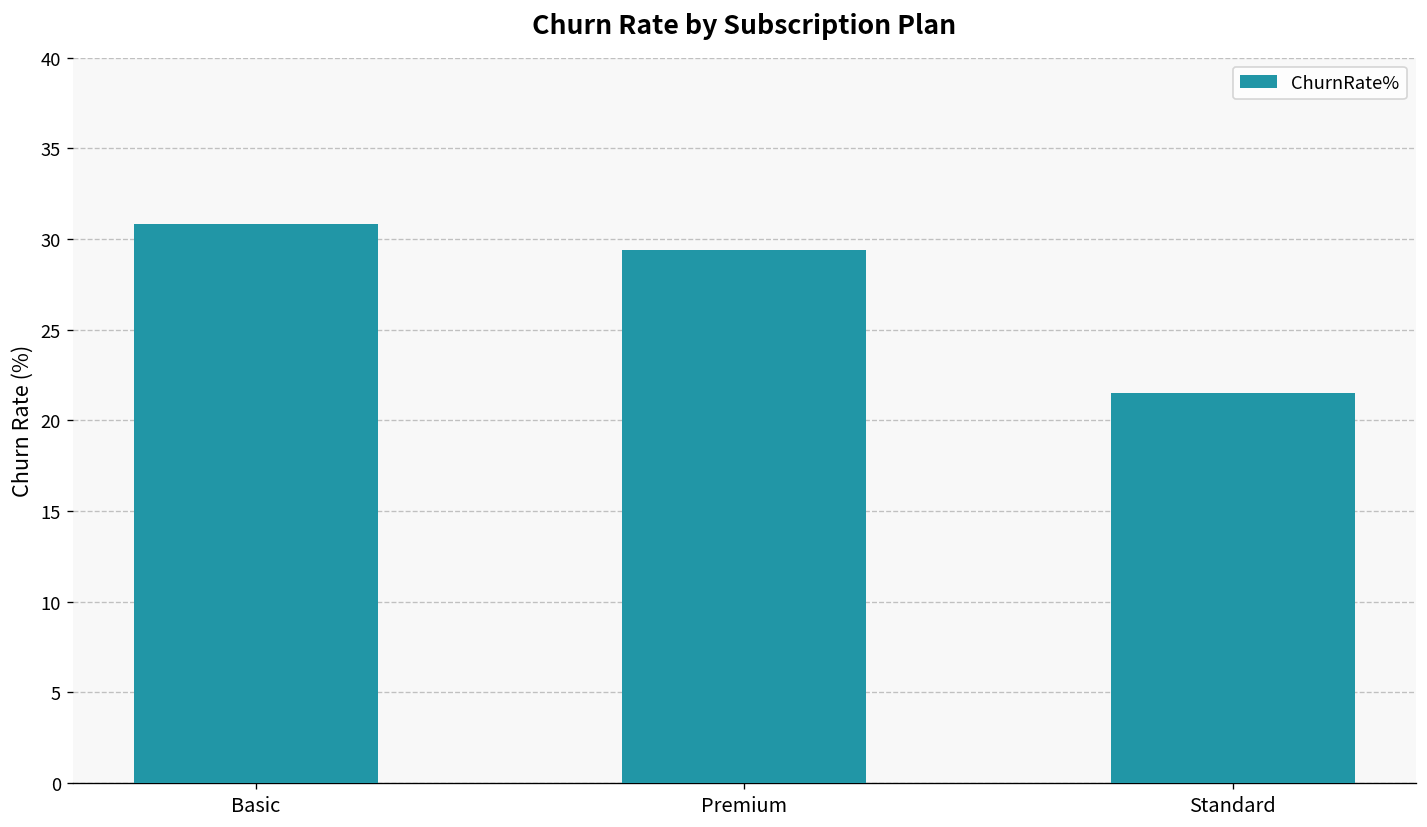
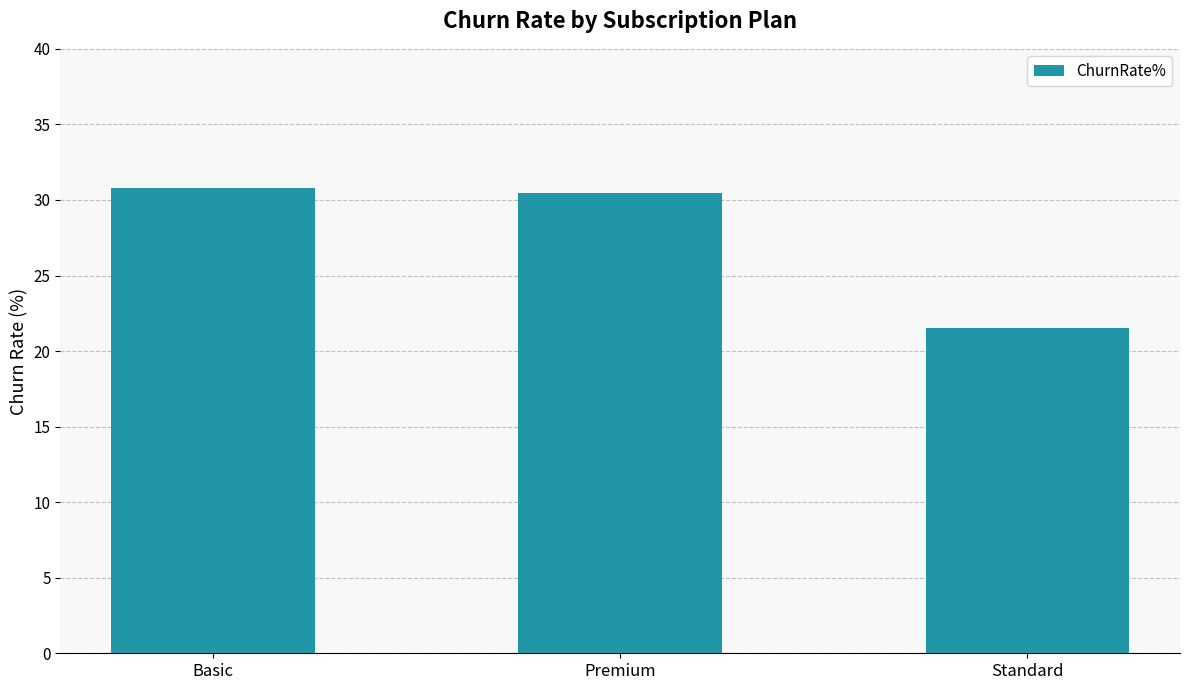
Premium: 29.4 -> 30.5
